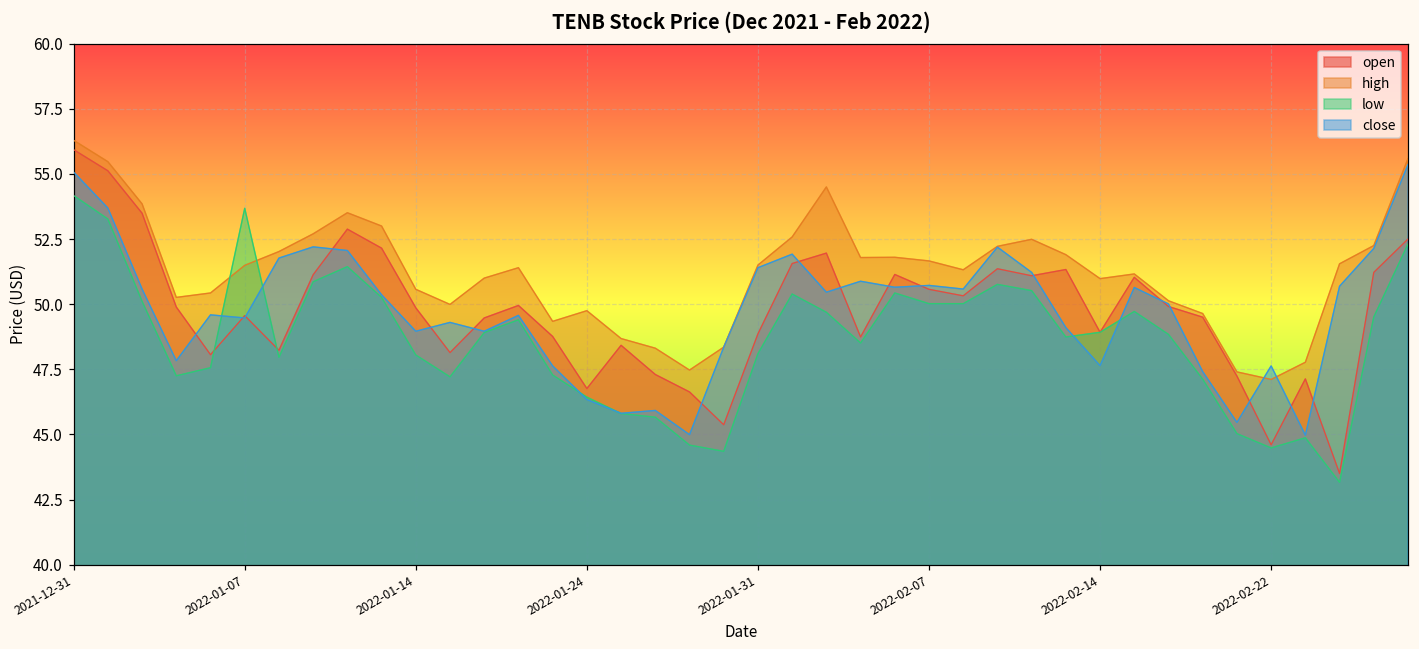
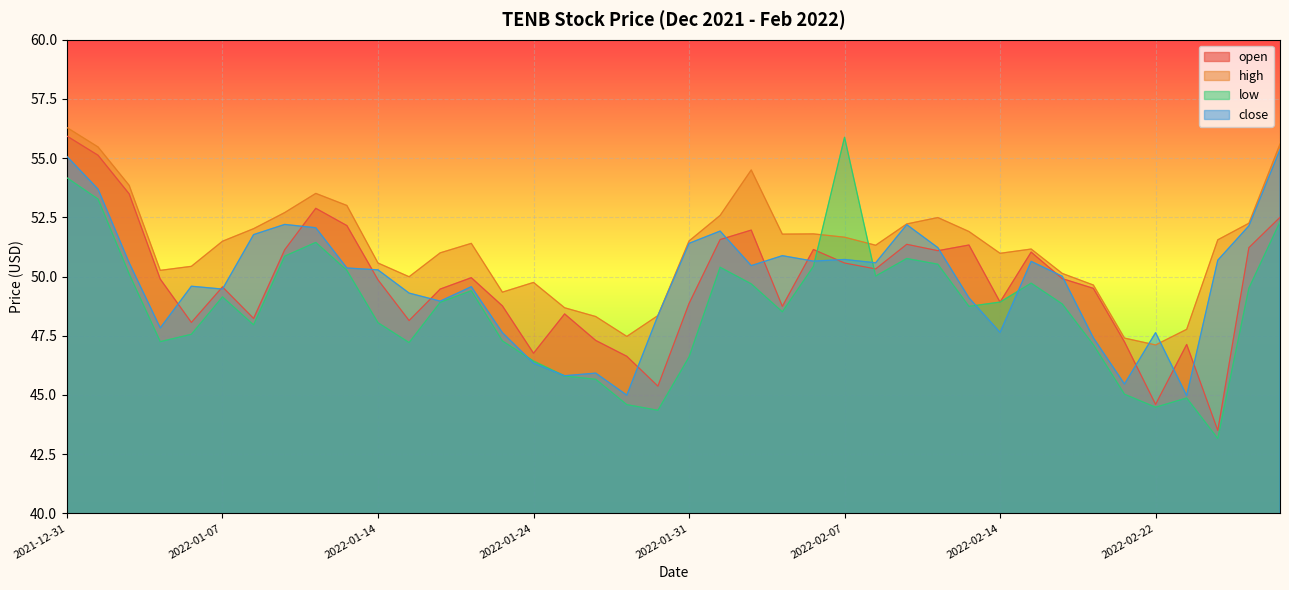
low, 2022-01-07: 53.7 -> 49.1
close, 2022-01-14: 49.0 -> 50.3
low, 2022-01-31: 48.1 -> 46.6
low, 2022-02-07: 50.0 -> 55.9
